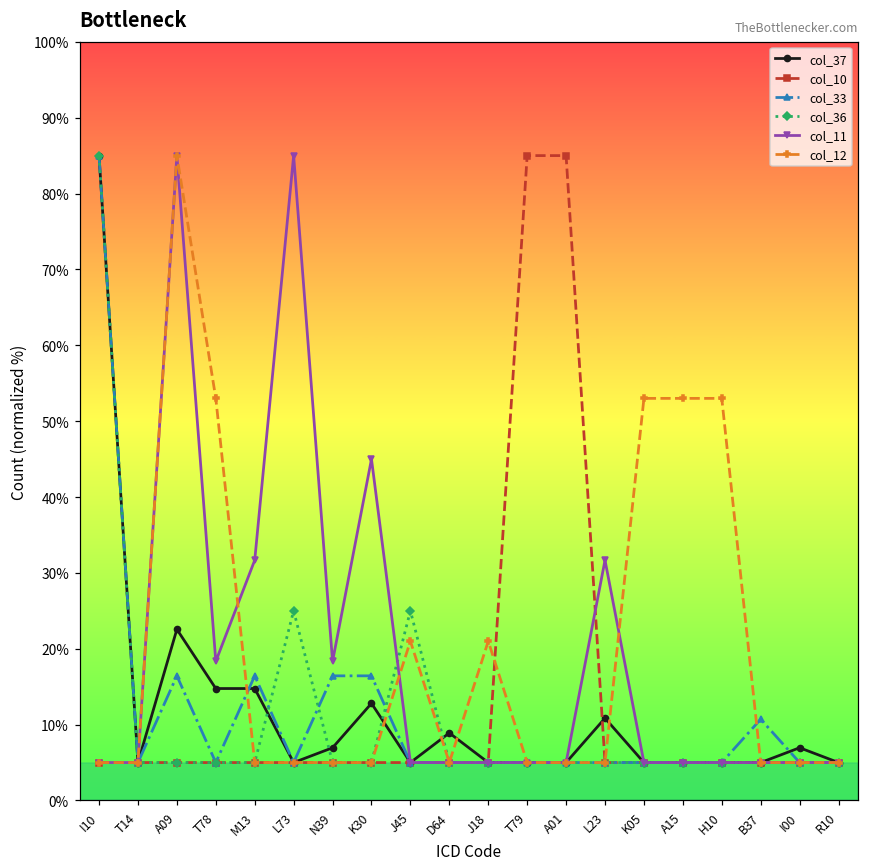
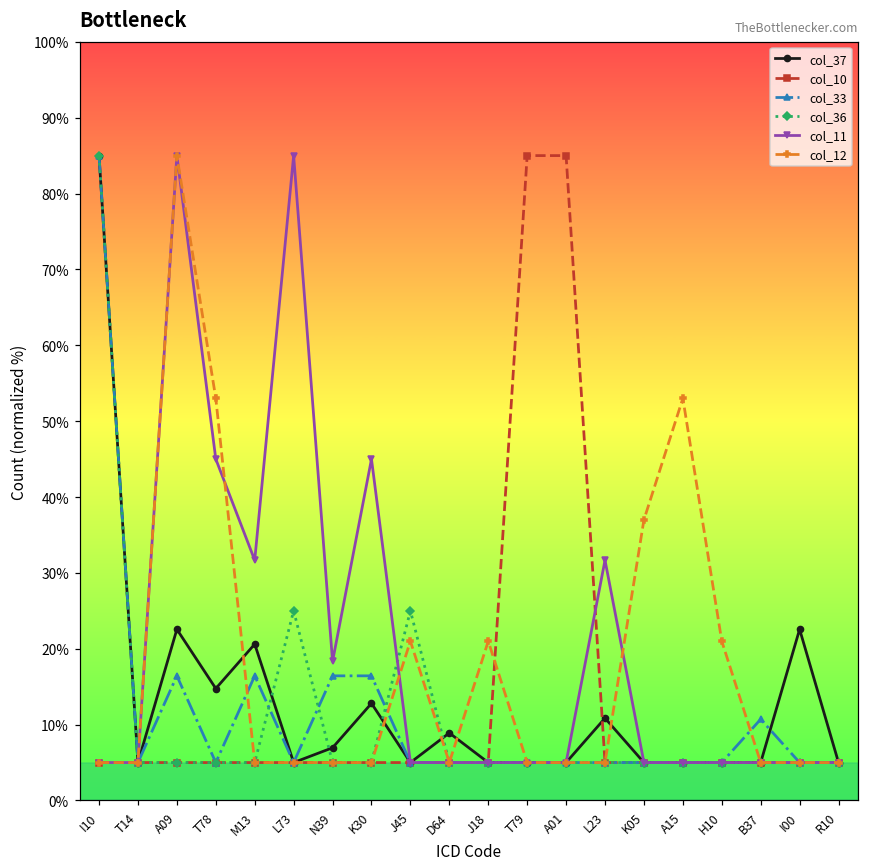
col_11, T78: 18% -> 45%
col_37, M13: 15% -> 21%
col_12, K05: 53% -> 37%
col_12, H10: 53% -> 21%
col_37, I00: 7% -> 23%
